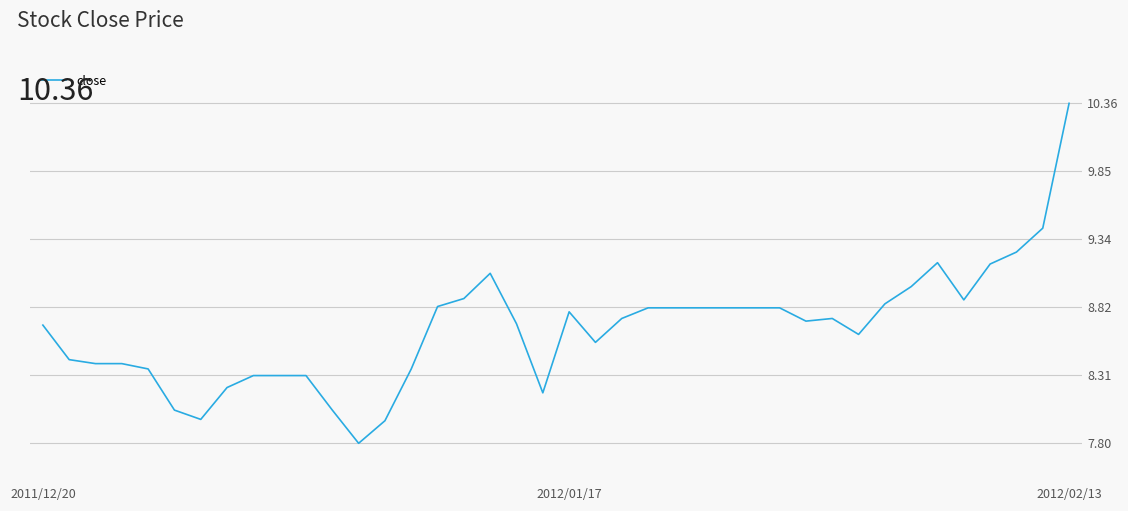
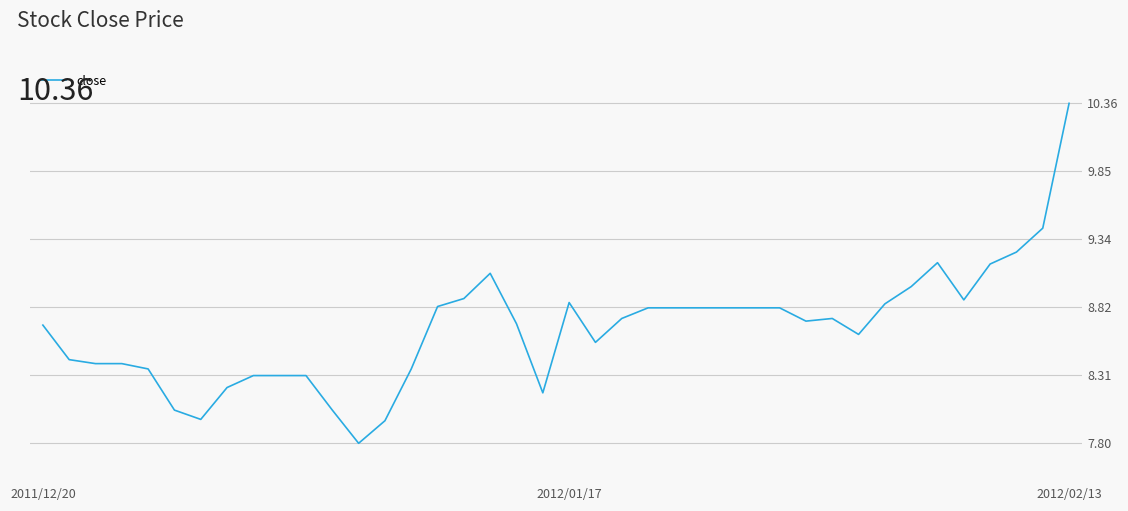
2012/01/17: 8.79 -> 8.86
